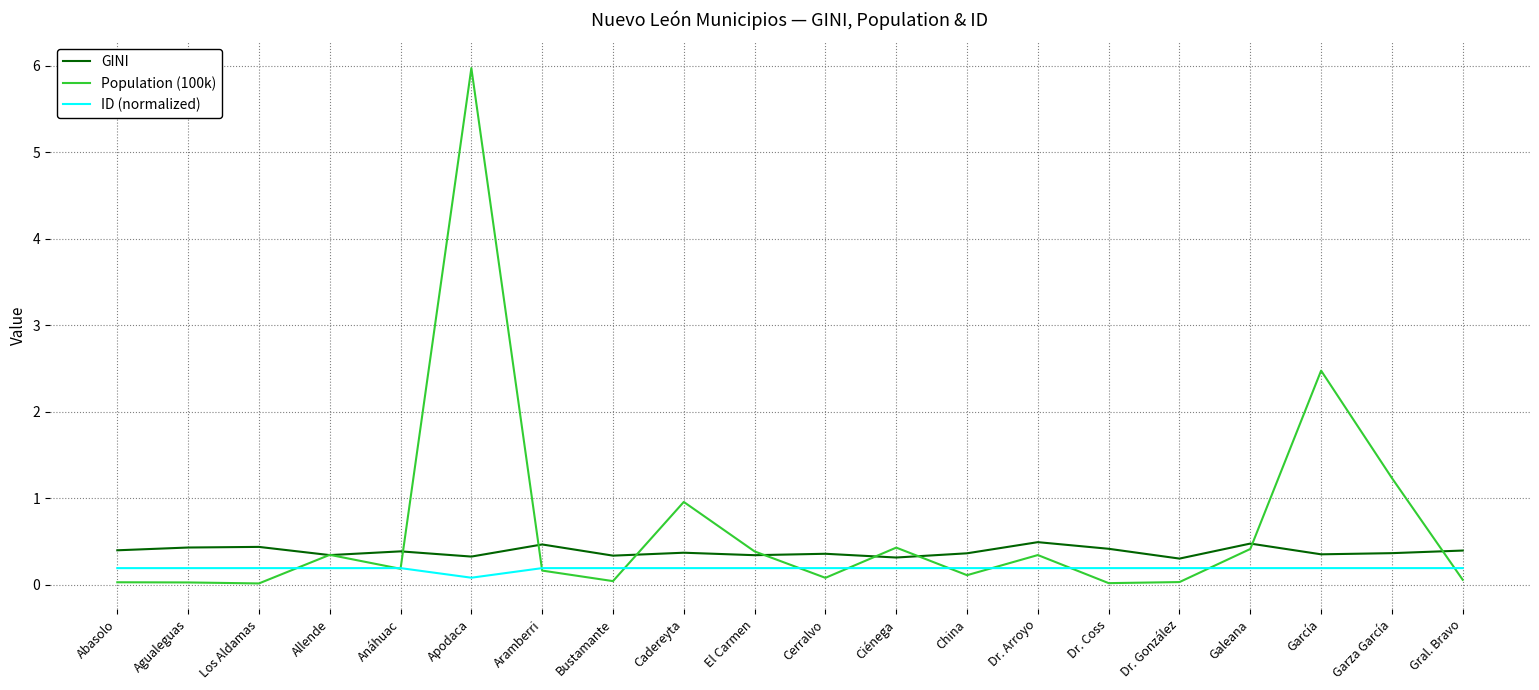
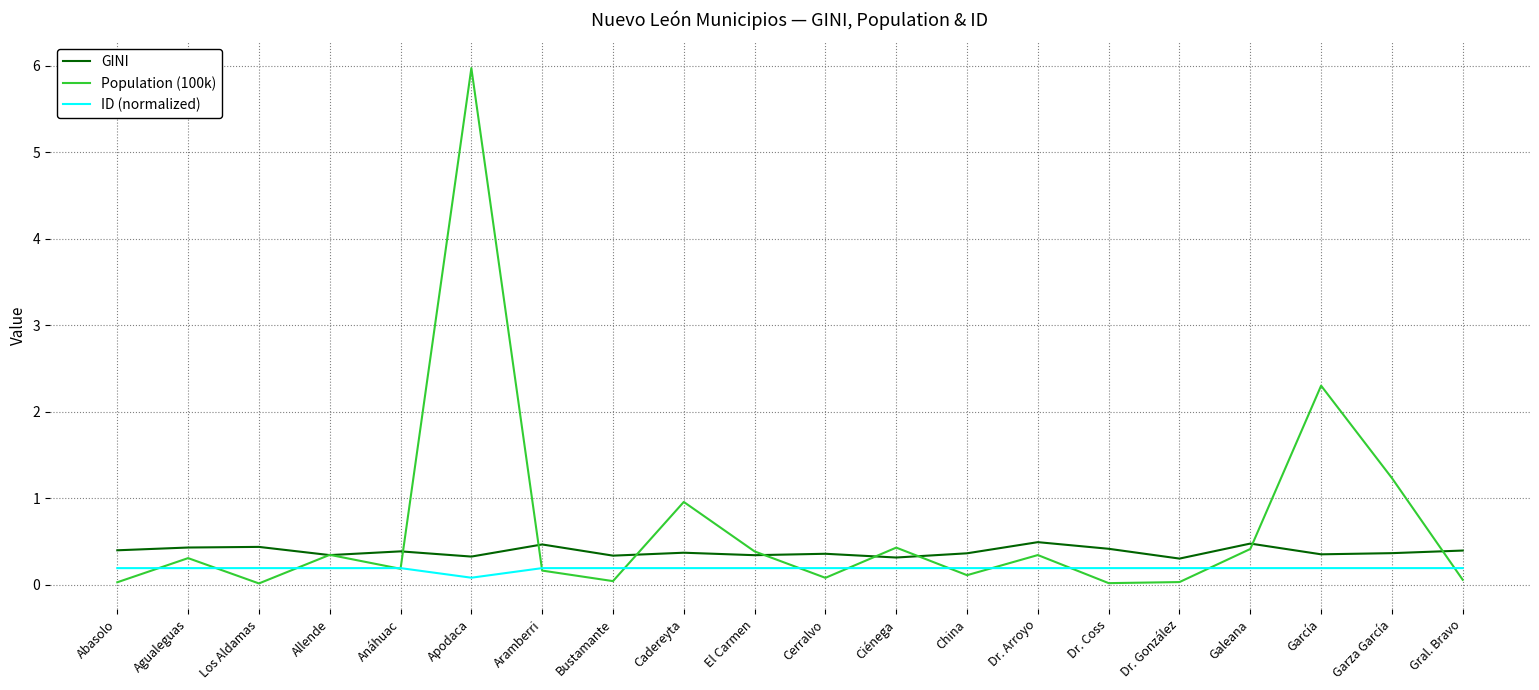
Population (100k), Agualeguas: 0.0 -> 0.3
Population (100k), García: 2.5 -> 2.3
